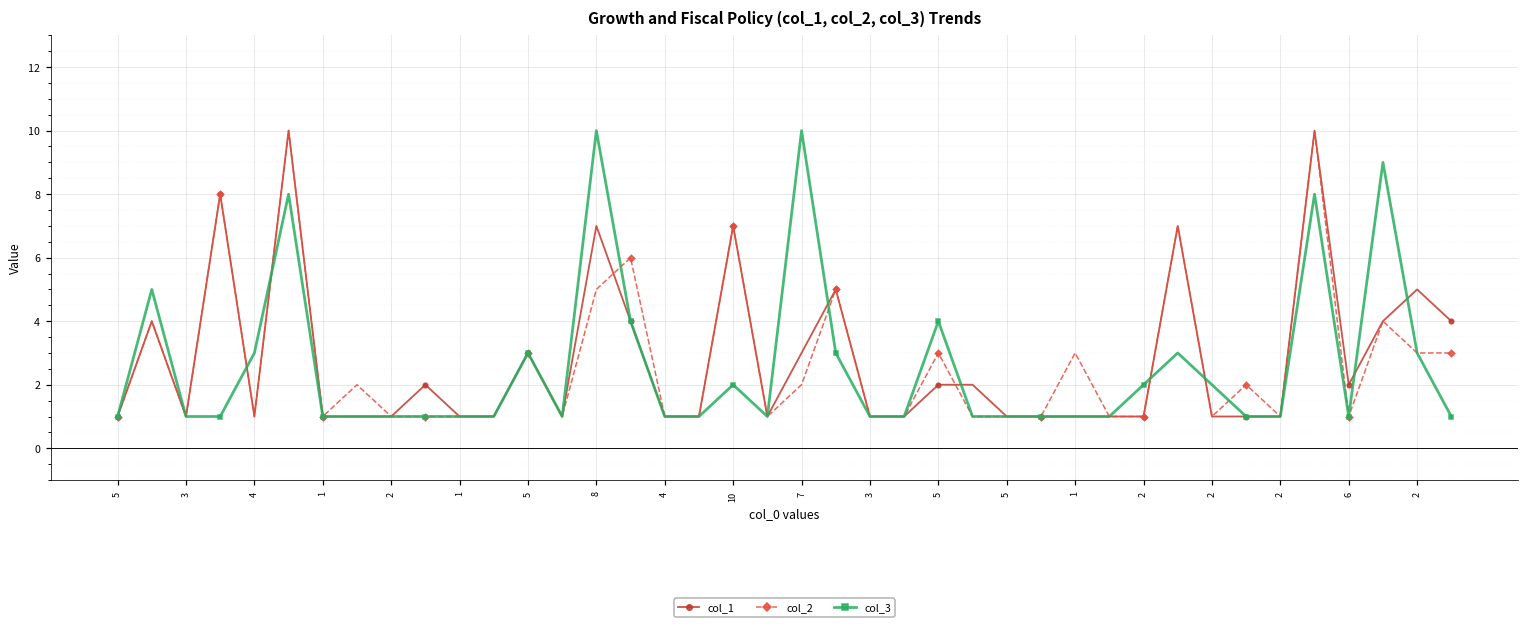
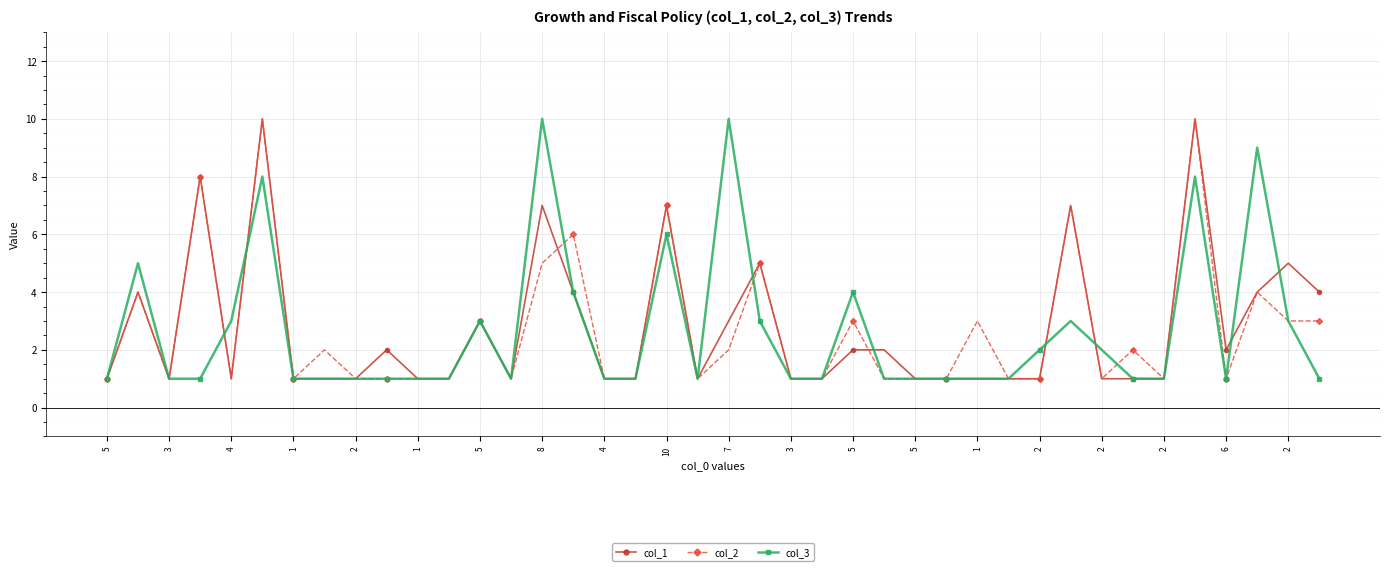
col_3, 10: 2 -> 6
